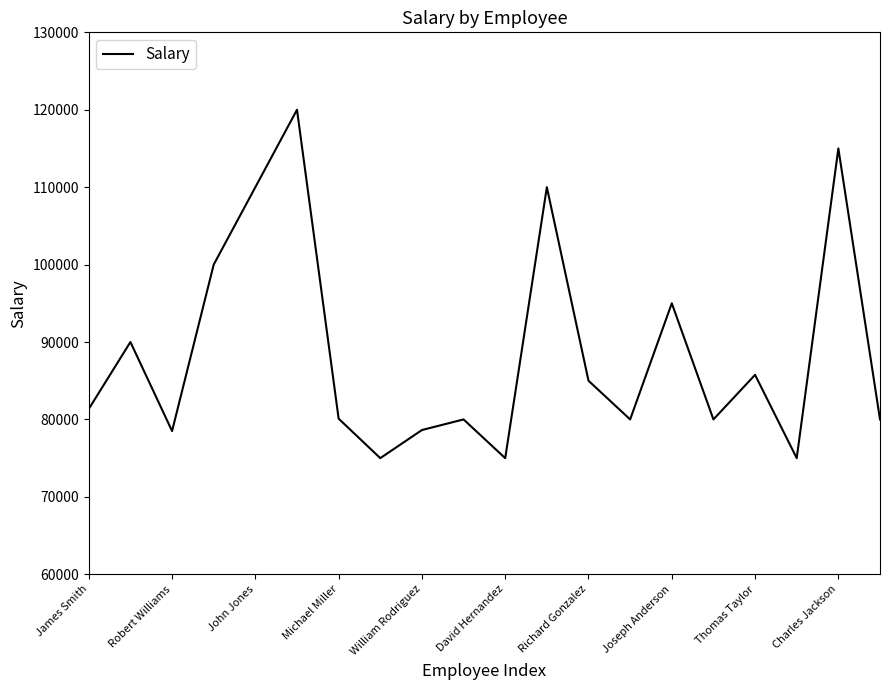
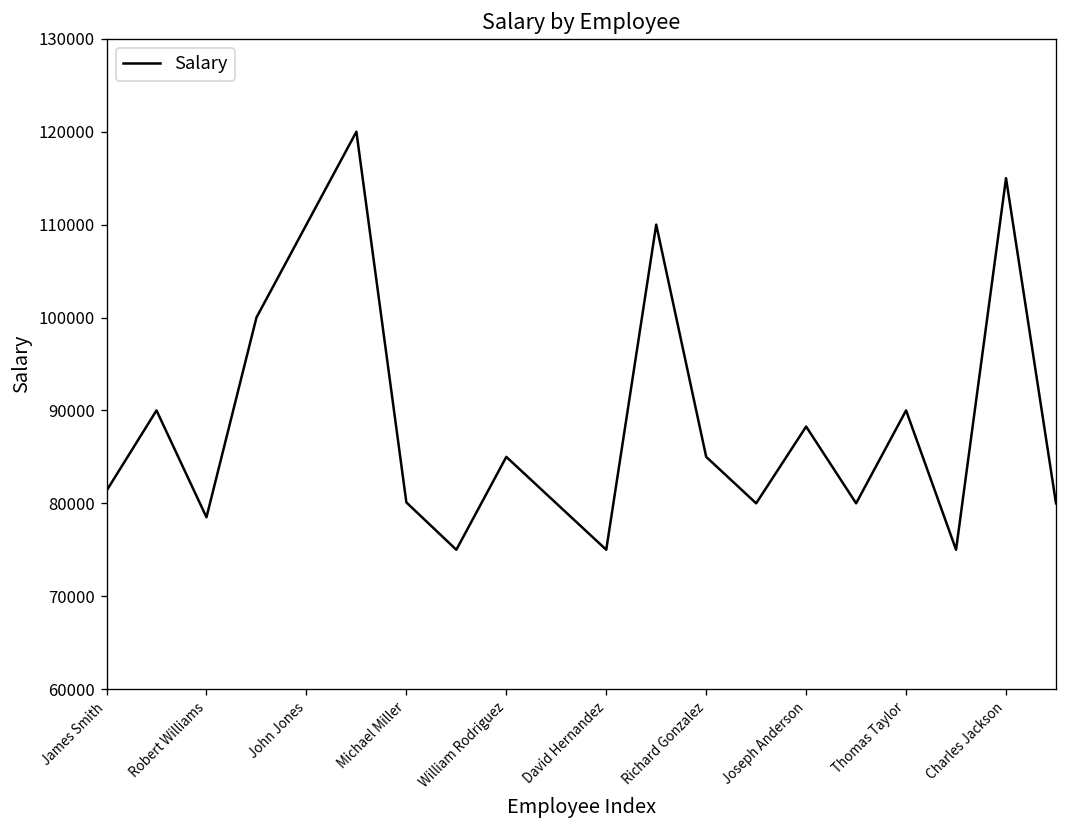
William Rodriguez: 79000 -> 85000
Joseph Anderson: 95000 -> 88000
Thomas Taylor: 86000 -> 90000
